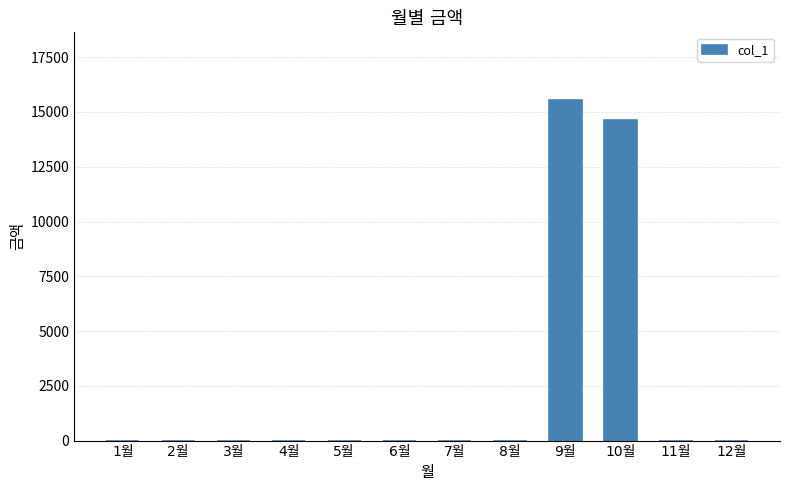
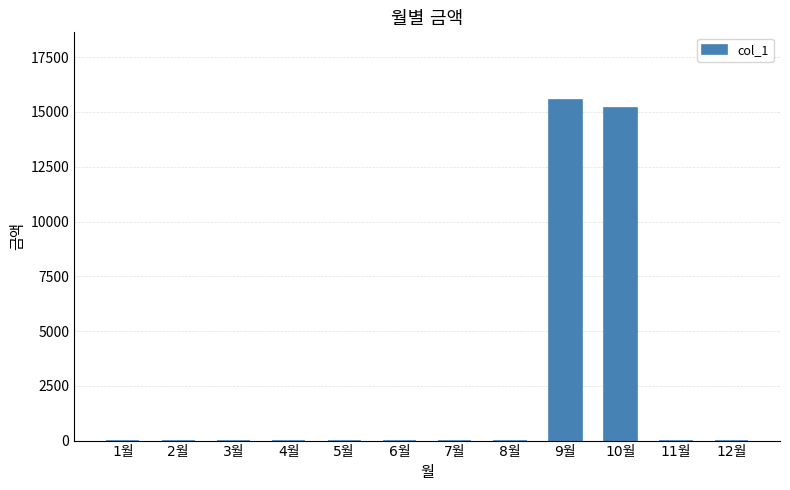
10월: 14700 -> 15200
